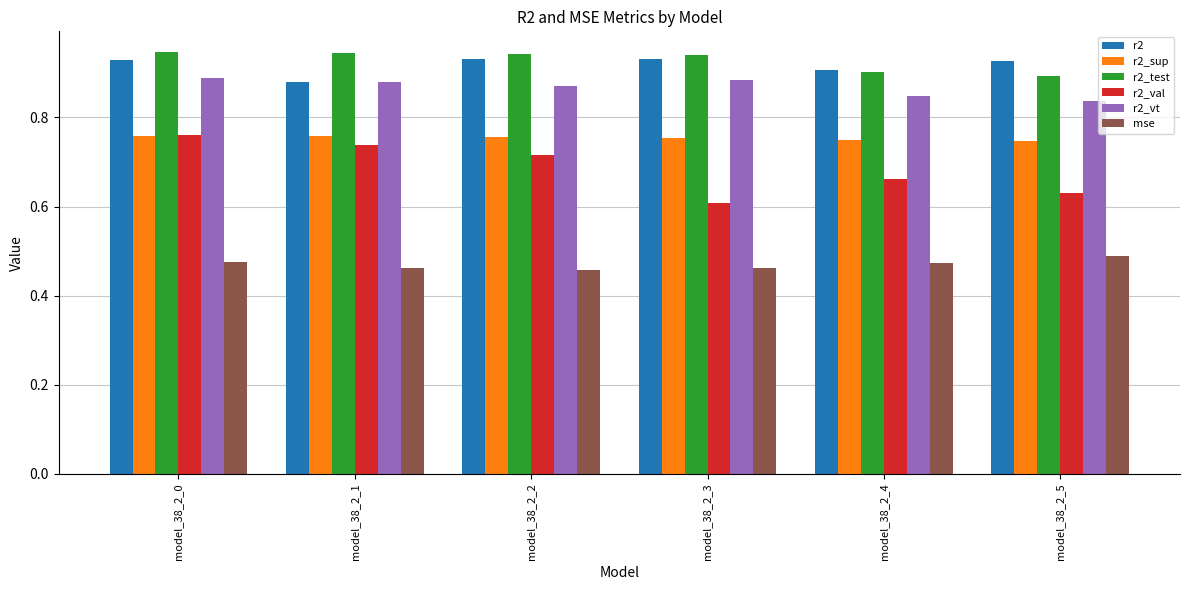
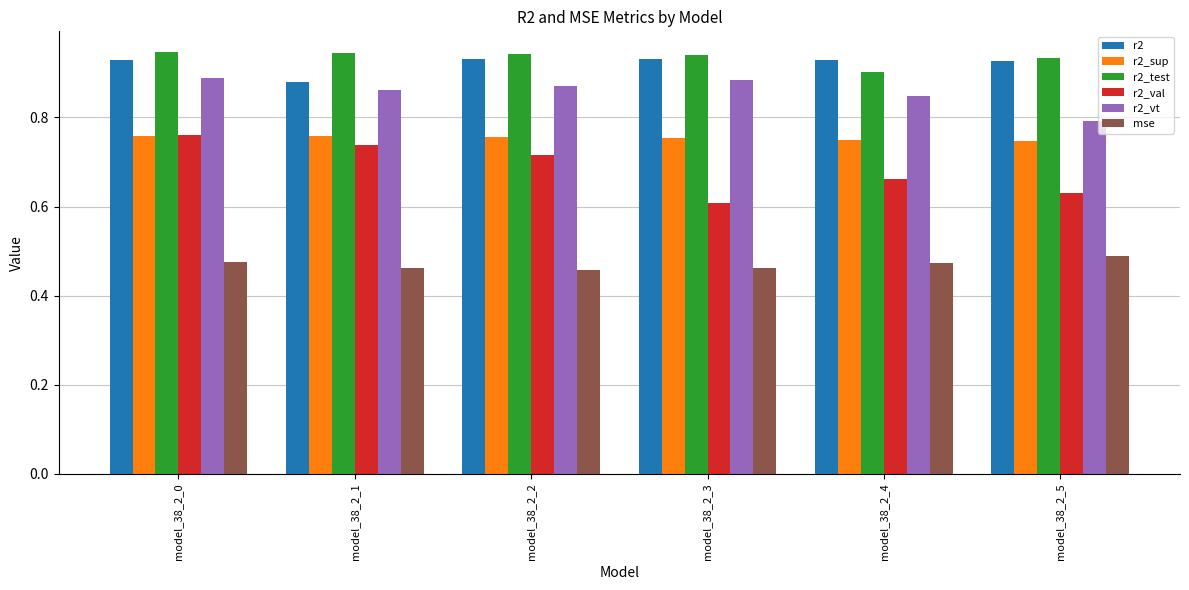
r2_vt, model_38_2_1: 0.88 -> 0.86
r2, model_38_2_4: 0.91 -> 0.93
r2_test, model_38_2_5: 0.89 -> 0.93
r2_vt, model_38_2_5: 0.84 -> 0.79
